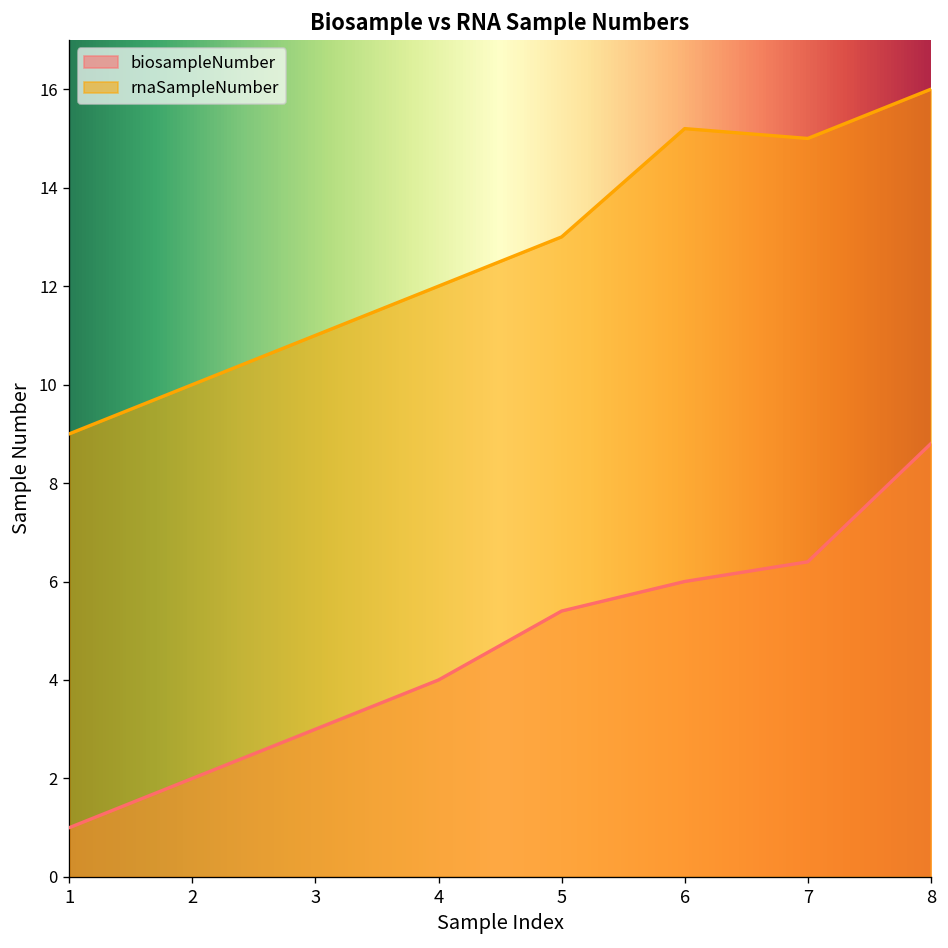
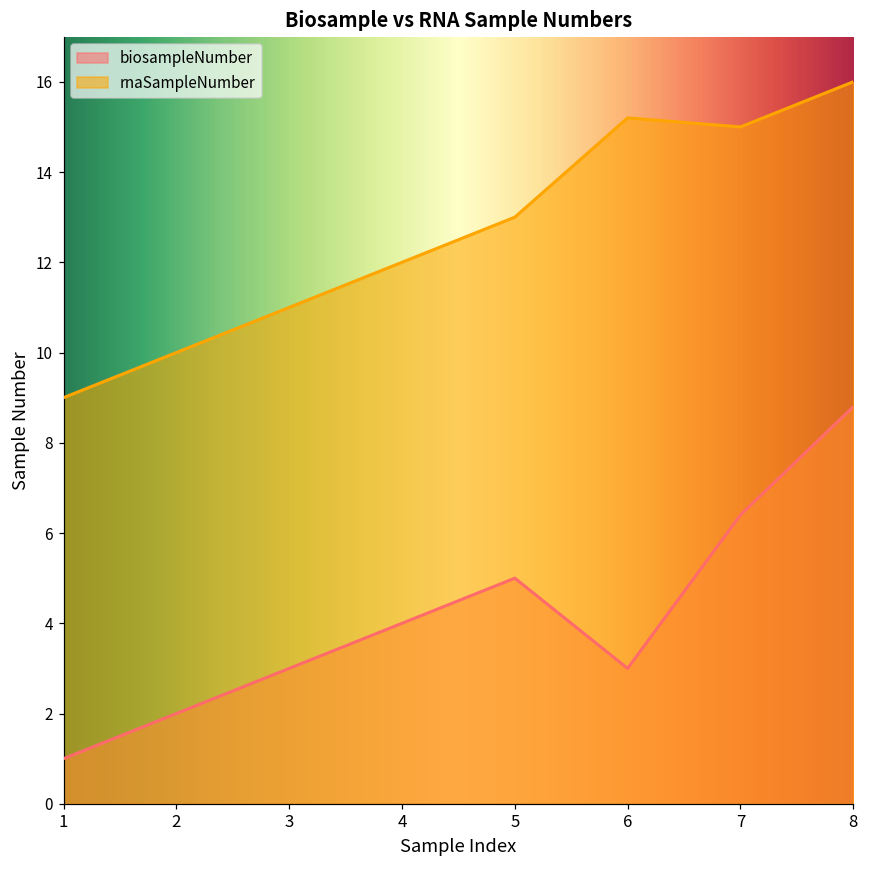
biosampleNumber, 5: 5.4 -> 5.0
biosampleNumber, 6: 6 -> 3
